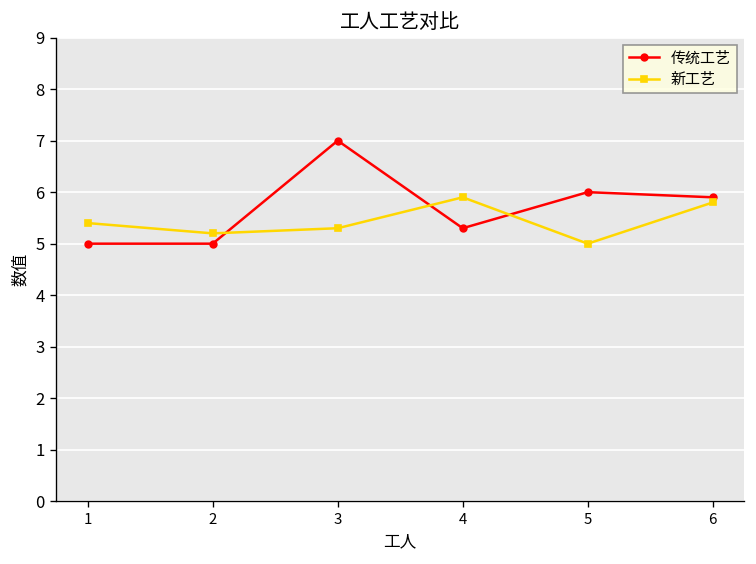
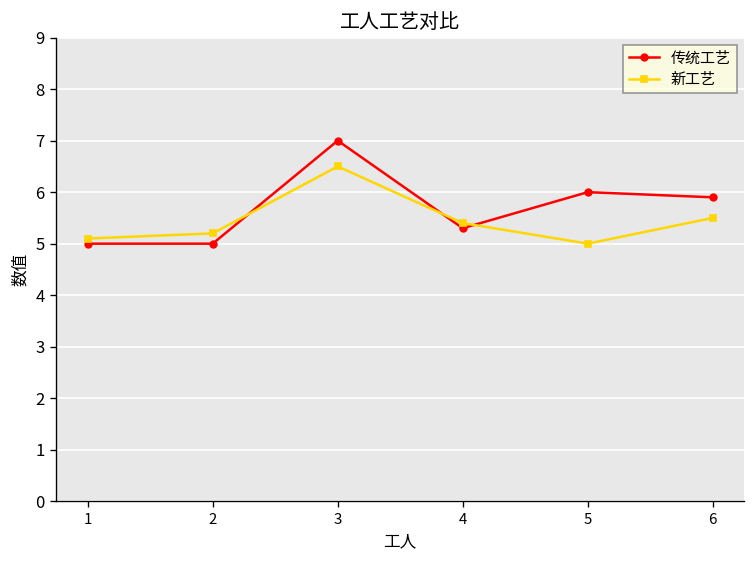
新工艺, 1: 5.4 -> 5.1
新工艺, 3: 5.3 -> 6.5
新工艺, 4: 5.9 -> 5.4
新工艺, 6: 5.8 -> 5.5
